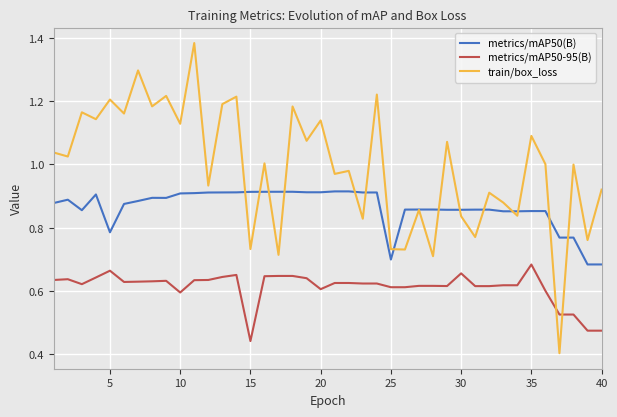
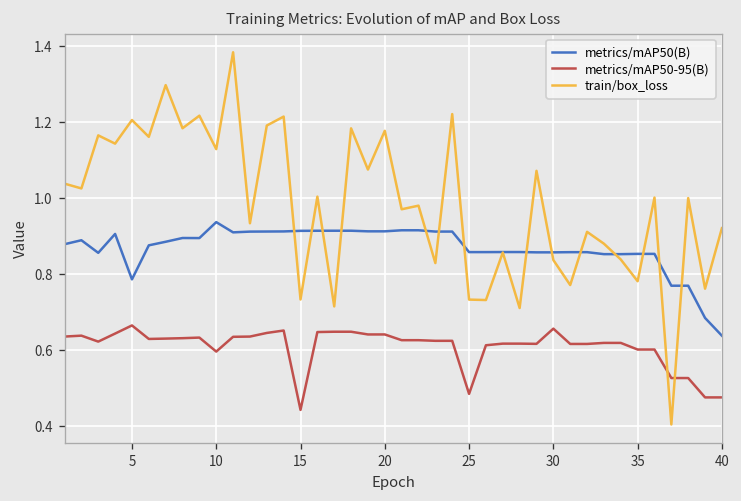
metrics/mAP50(B), 10: 0.91 -> 0.94
metrics/mAP50-95(B), 20: 0.61 -> 0.64
train/box_loss, 20: 1.14 -> 1.18
metrics/mAP50(B), 25: 0.70 -> 0.86
metrics/mAP50-95(B), 25: 0.61 -> 0.48
metrics/mAP50-95(B), 35: 0.68 -> 0.60
train/box_loss, 35: 1.09 -> 0.78
metrics/mAP50(B), 40: 0.68 -> 0.64
